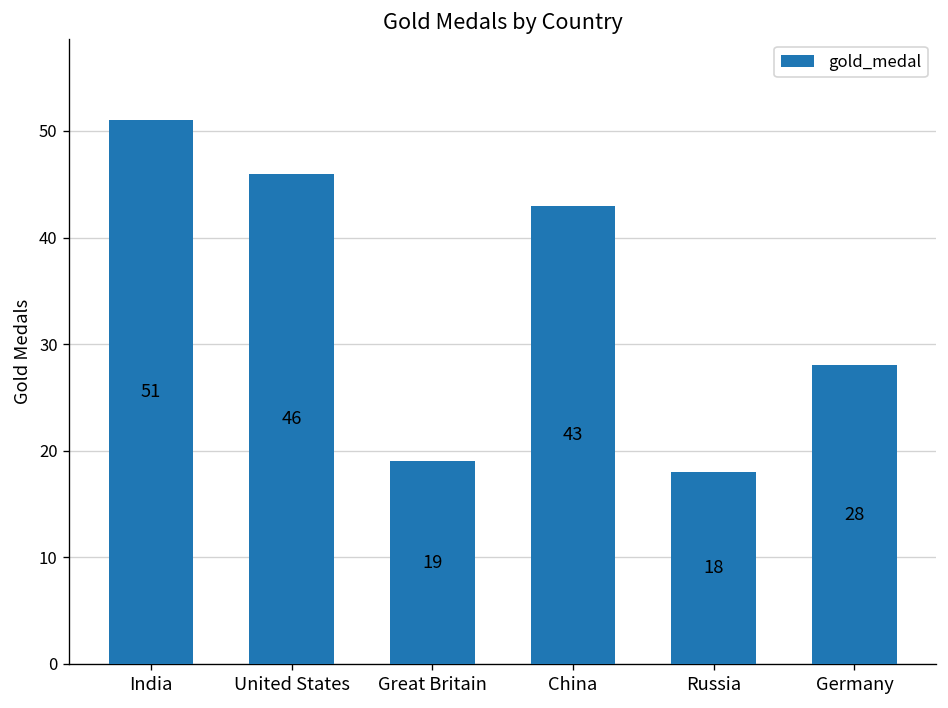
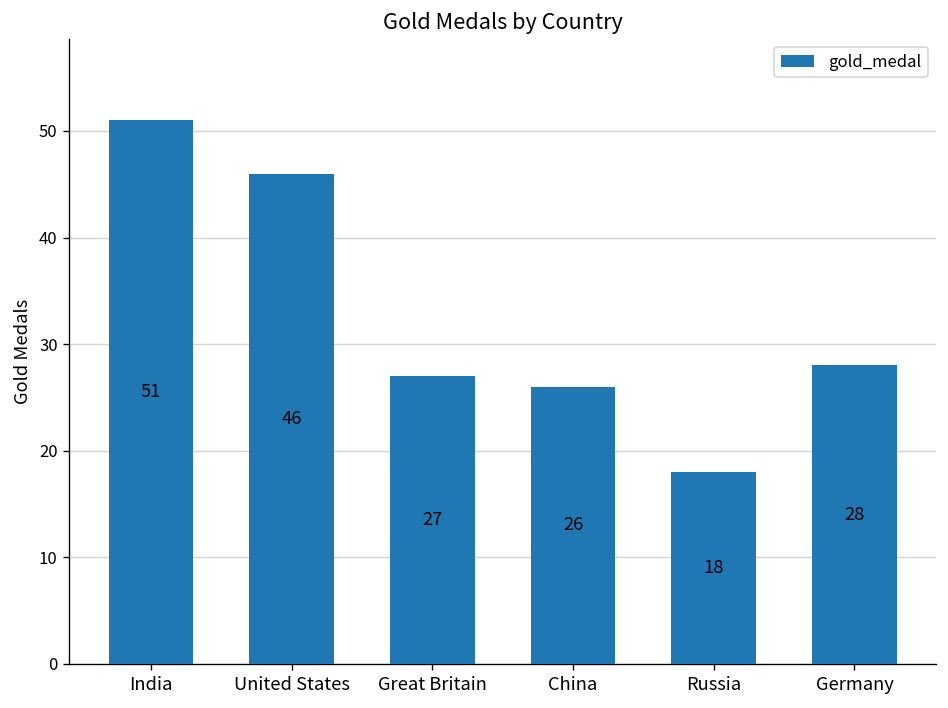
Great Britain: 19 -> 27
China: 43 -> 26
